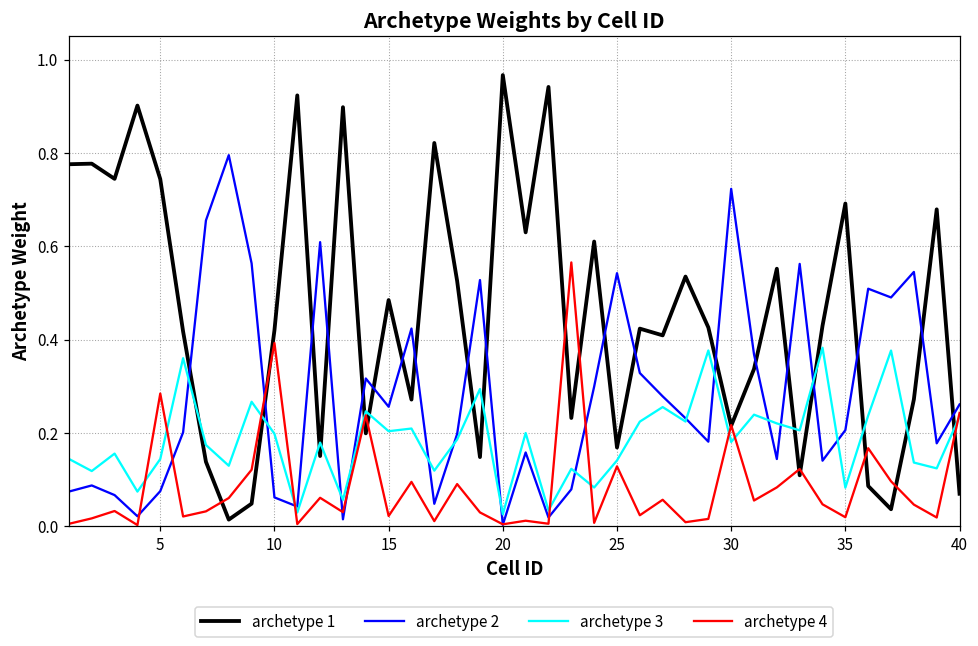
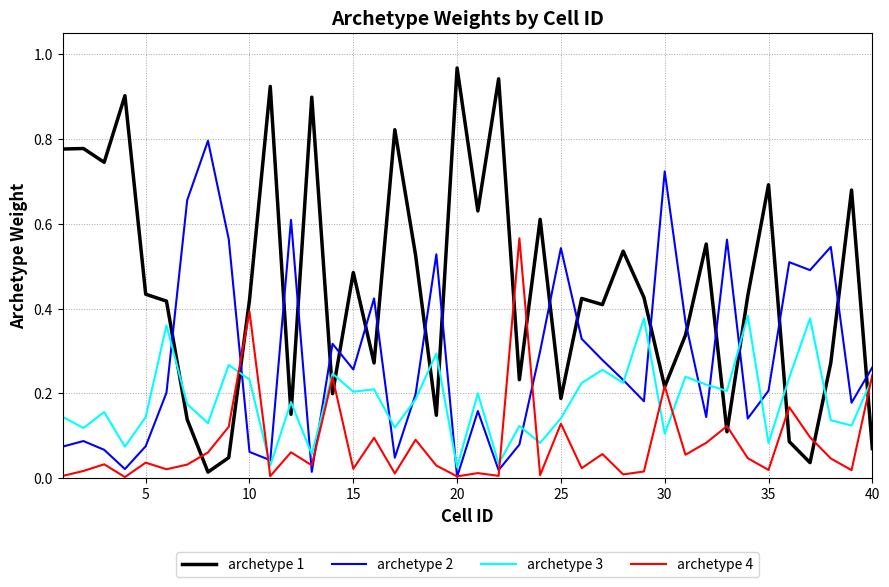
archetype 1, 5: 0.74 -> 0.43
archetype 4, 5: 0.28 -> 0.04
archetype 3, 10: 0.20 -> 0.23
archetype 1, 25: 0.17 -> 0.19
archetype 3, 30: 0.18 -> 0.10
